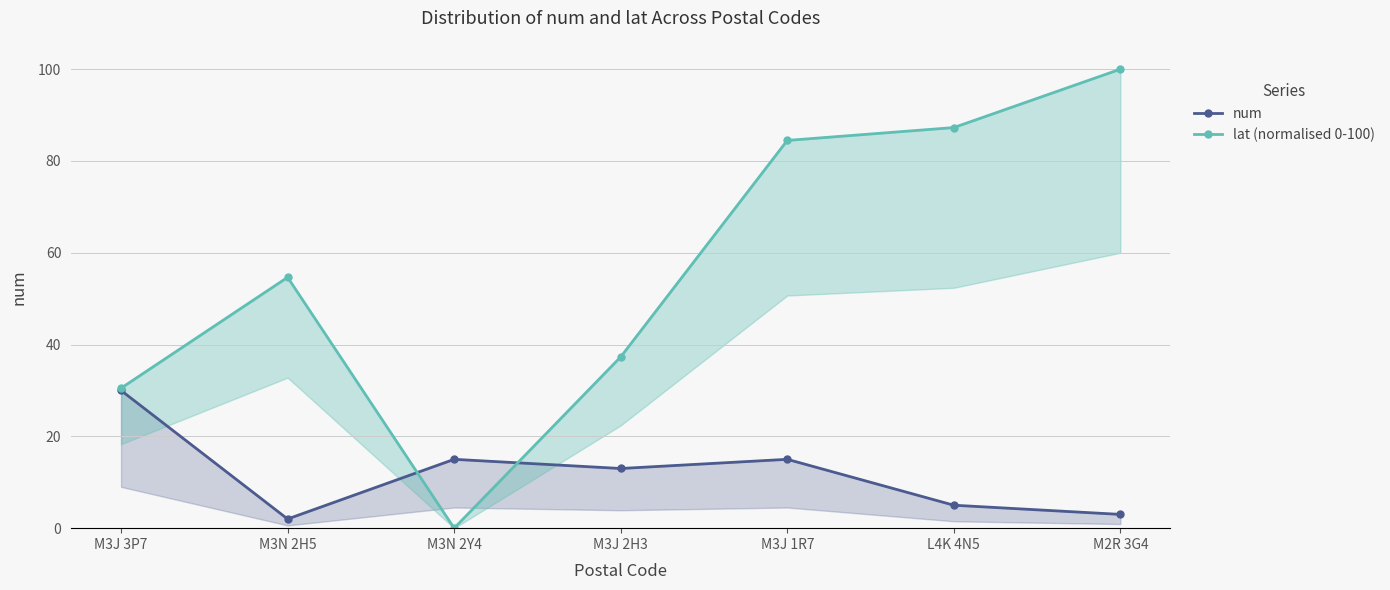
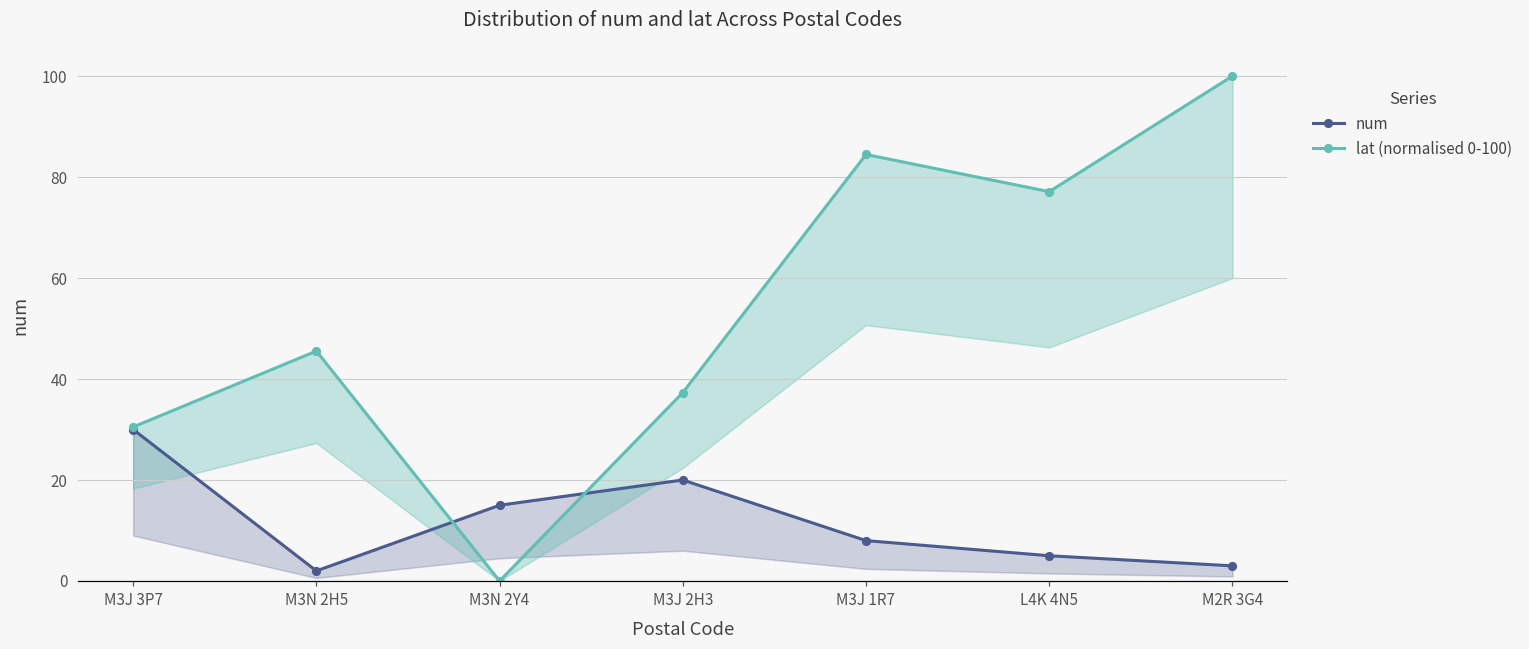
lat (normalised 0-100), M3N 2H5: 55 -> 46
num, M3J 2H3: 13 -> 20
num, M3J 1R7: 15 -> 8
lat (normalised 0-100), L4K 4N5: 87 -> 77
